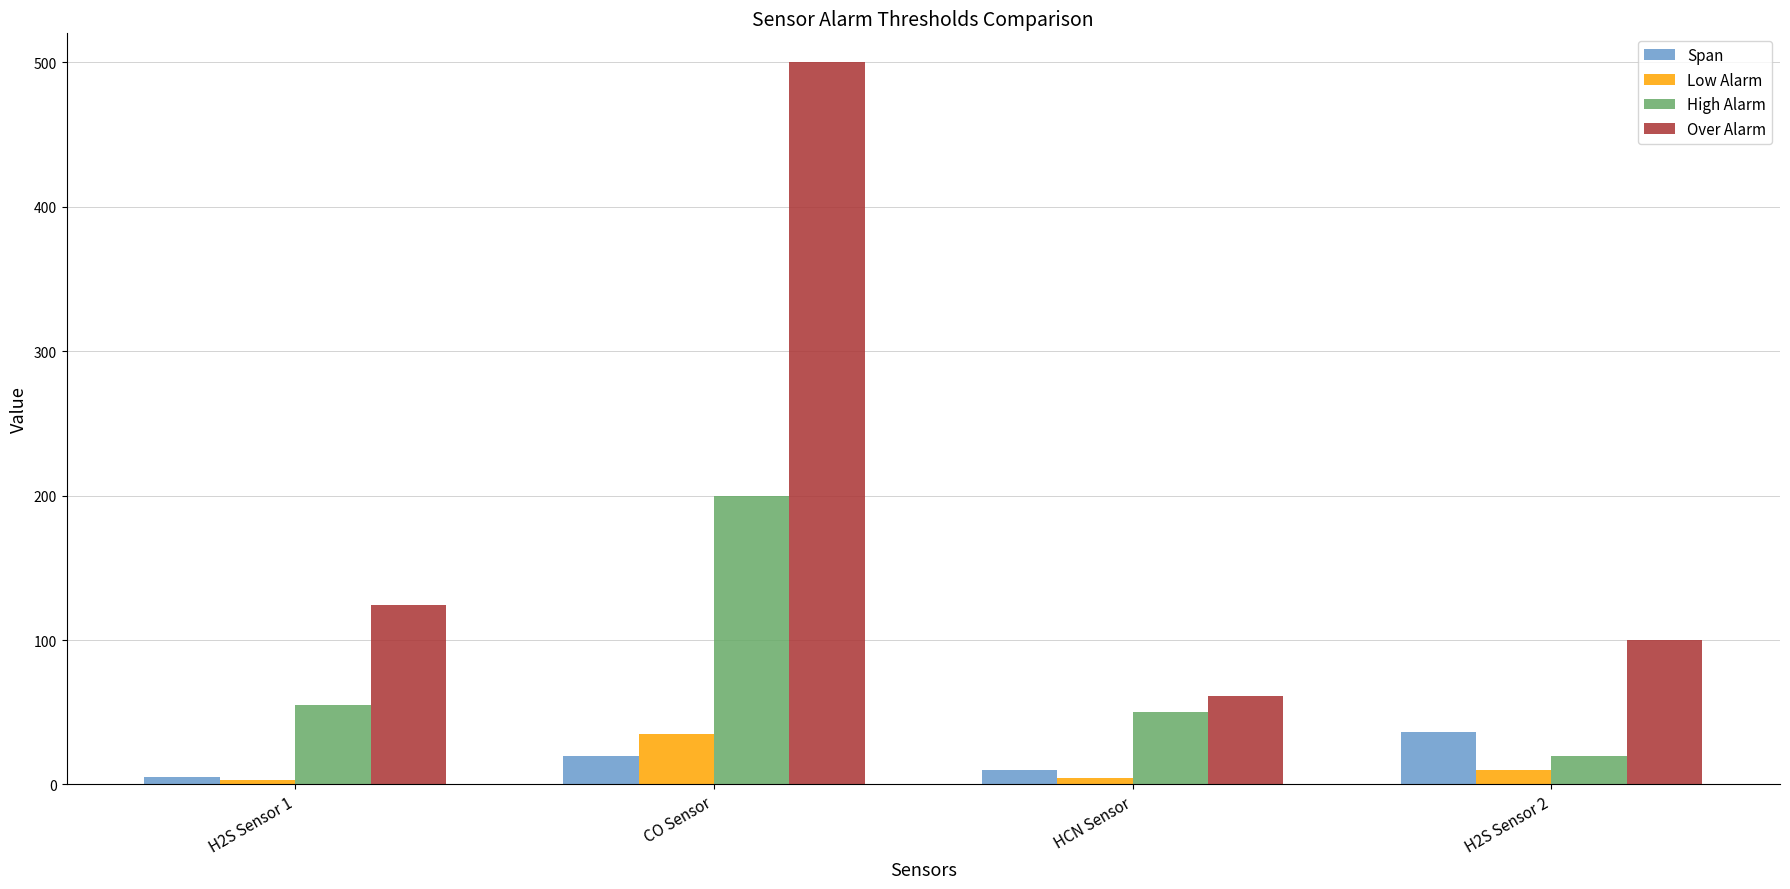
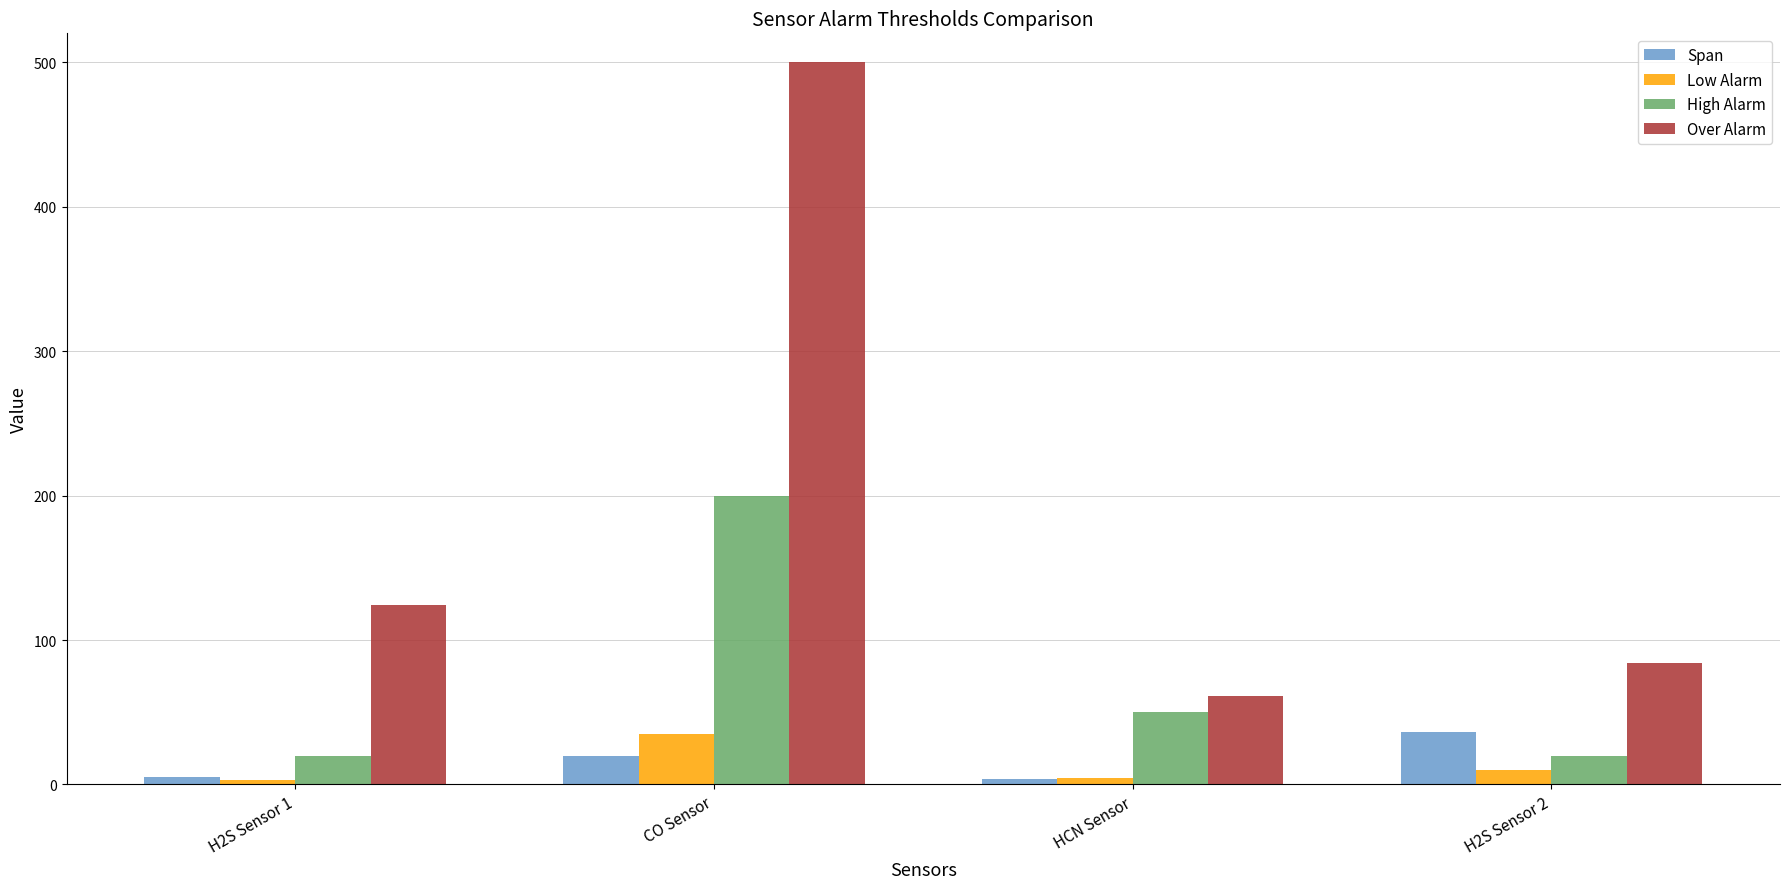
High Alarm, H2S Sensor 1: 55 -> 20
Span, HCN Sensor: 10 -> 4
Over Alarm, H2S Sensor 2: 100 -> 84
